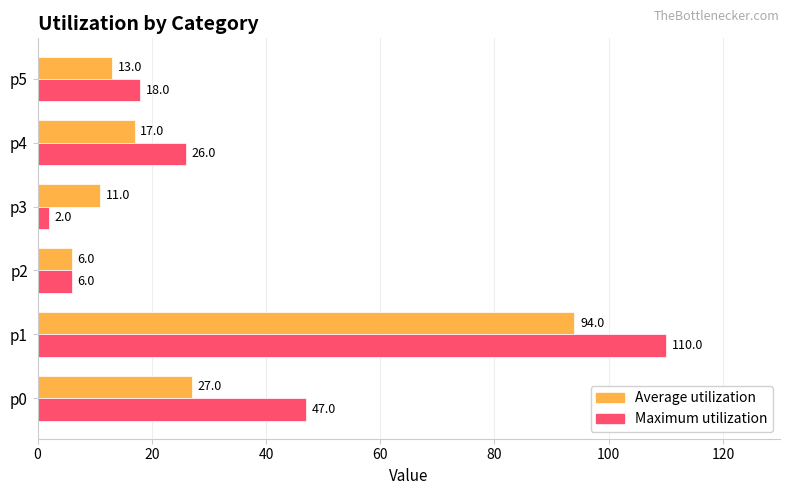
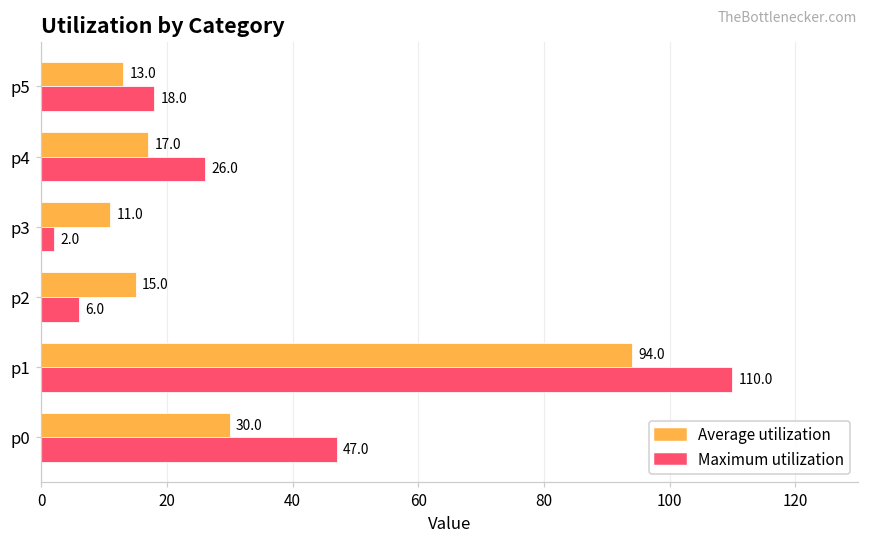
Average utilization, p2: 6.0 -> 15.0
Average utilization, p0: 27.0 -> 30.0
